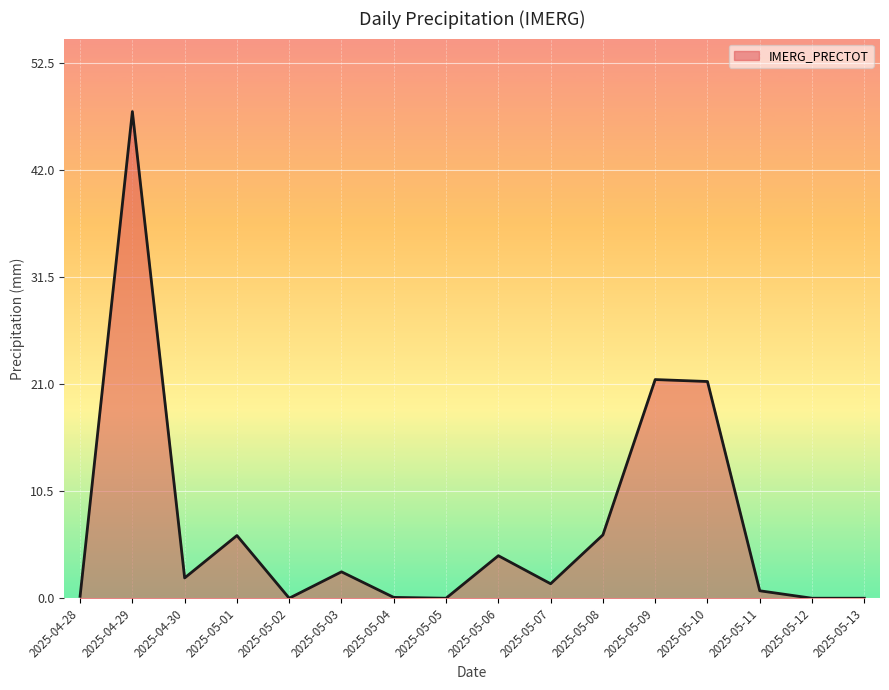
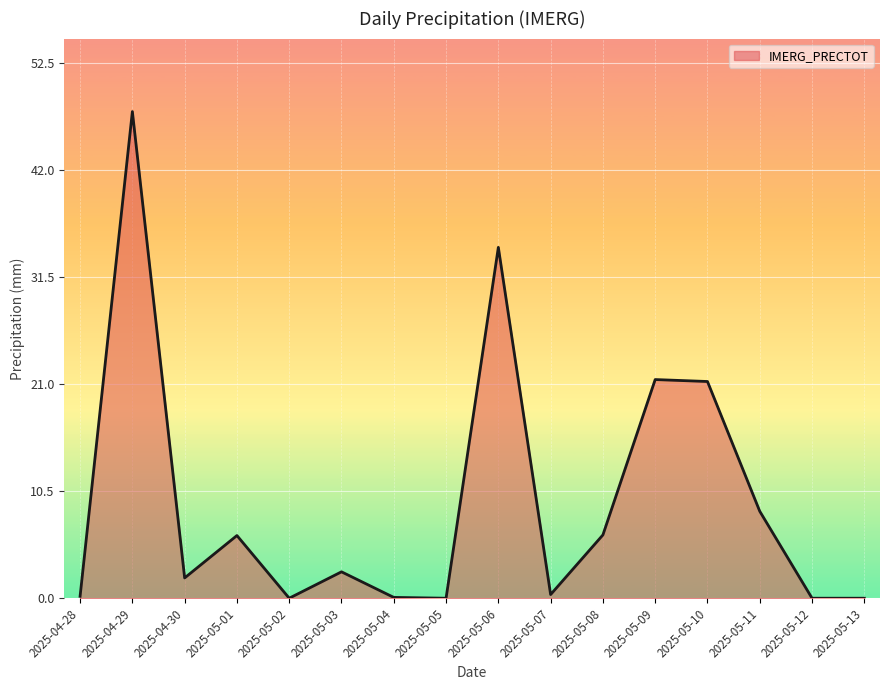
2025-05-06: 4.2 -> 34.4
2025-05-07: 1.4 -> 0.4
2025-05-11: 0.7 -> 8.5
